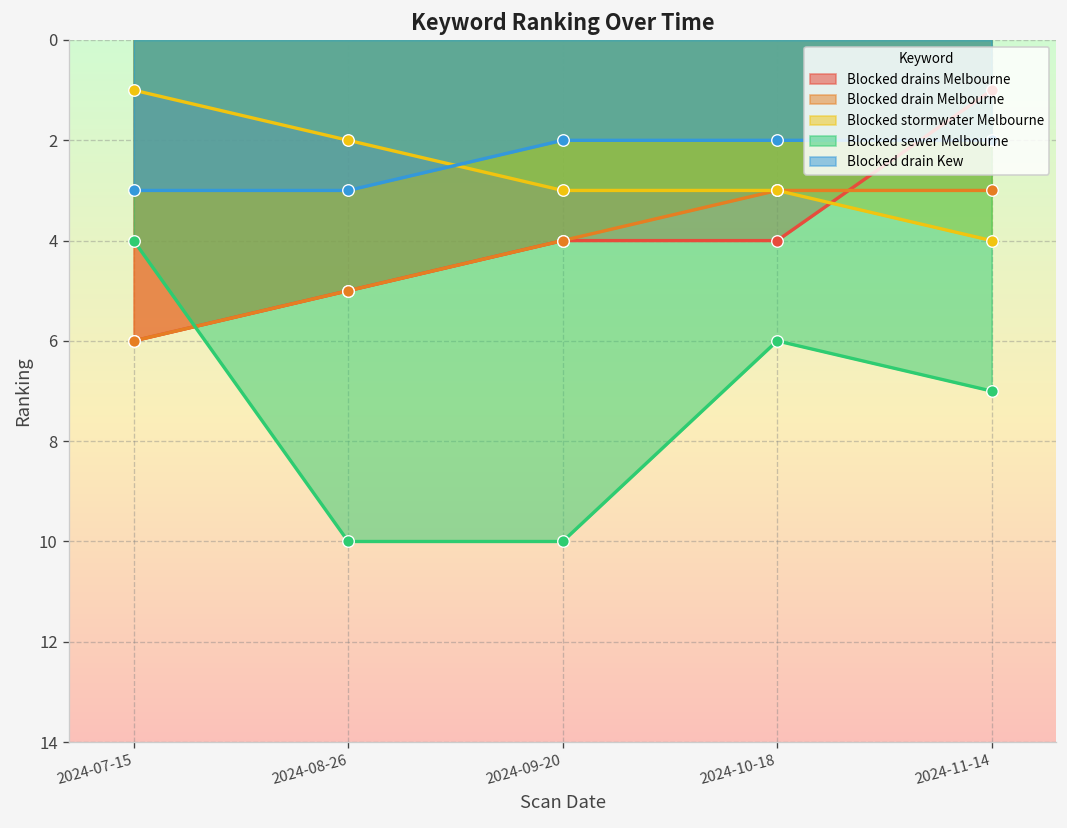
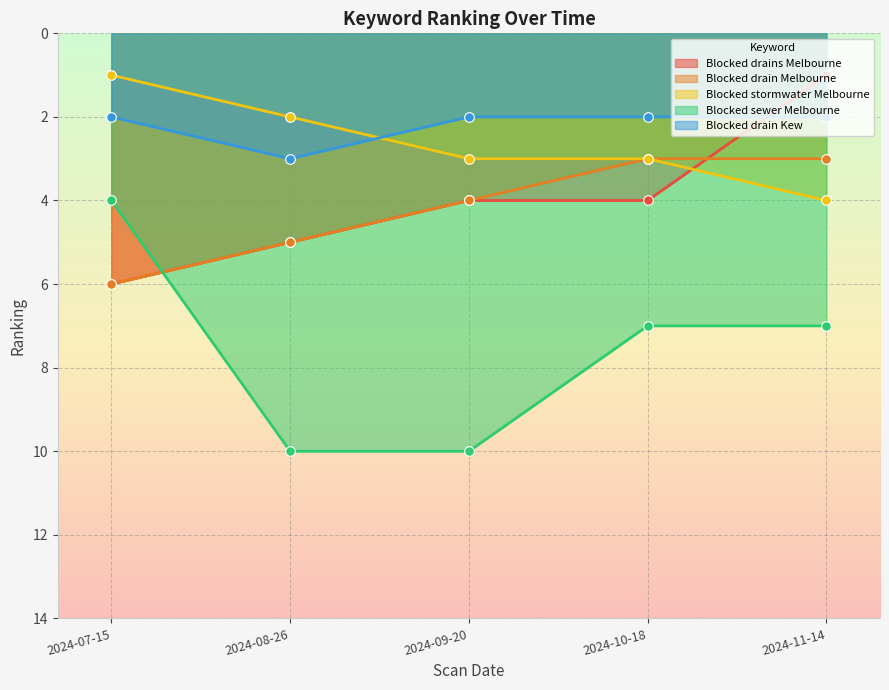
Blocked drain Kew, 2024-07-15: 3 -> 2
Blocked sewer Melbourne, 2024-10-18: 6 -> 7
